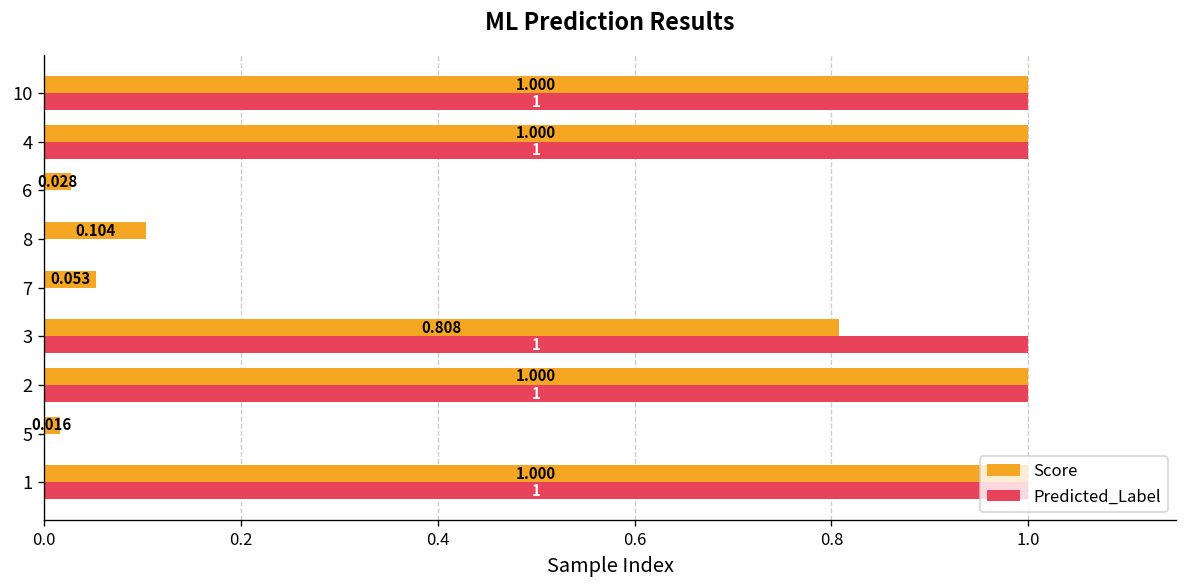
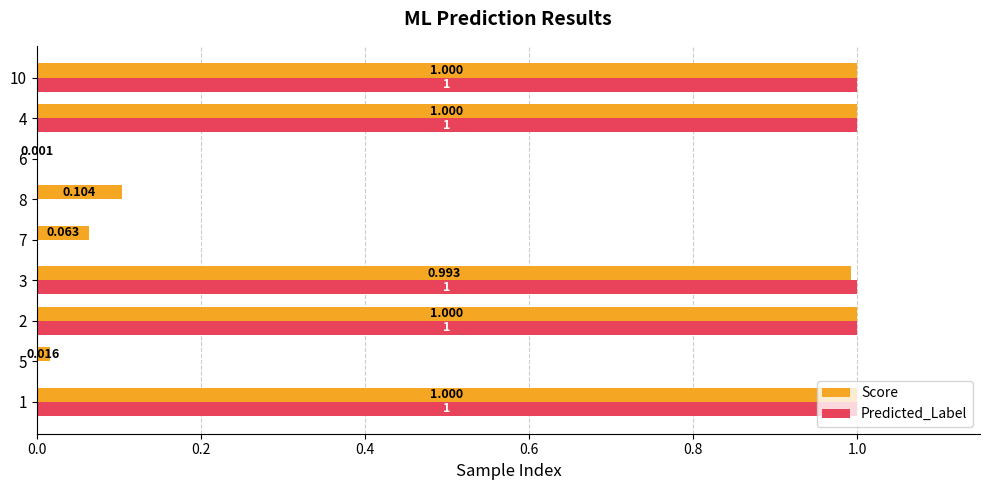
Score, 6: 0.028 -> 0.001
Score, 7: 0.053 -> 0.063
Score, 3: 0.808 -> 0.993
